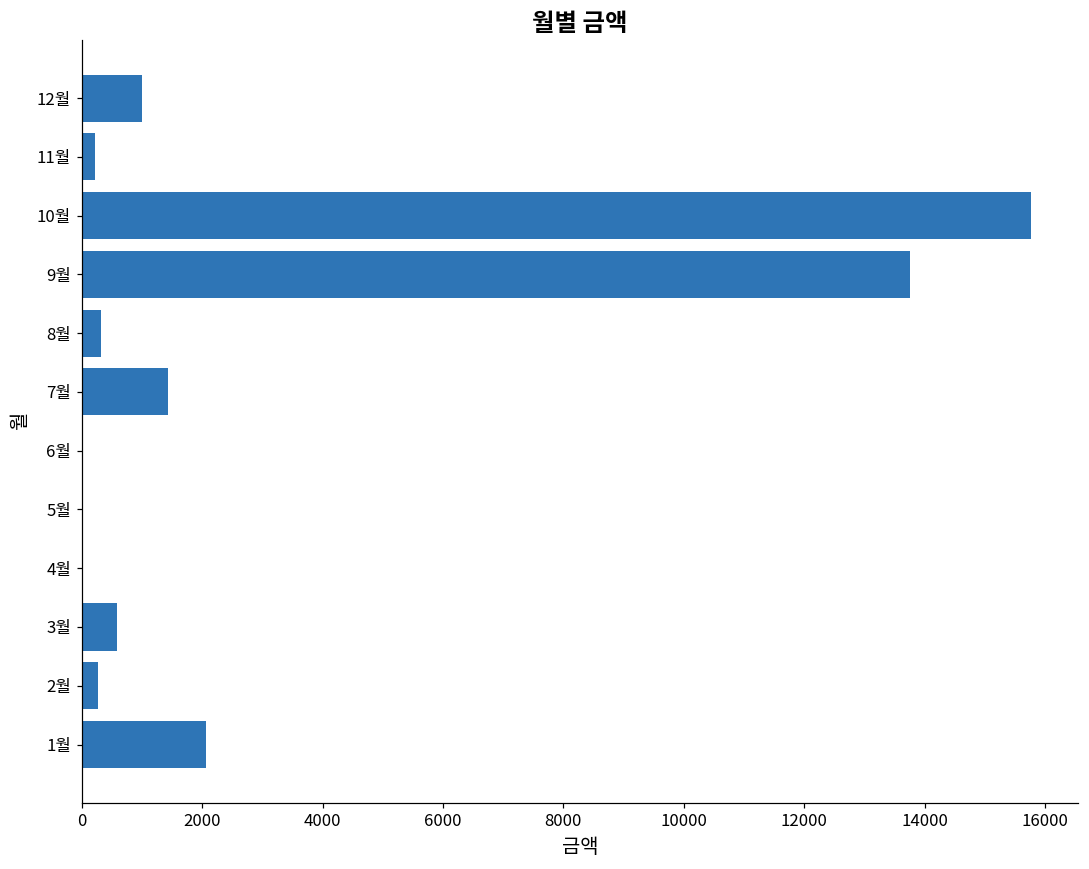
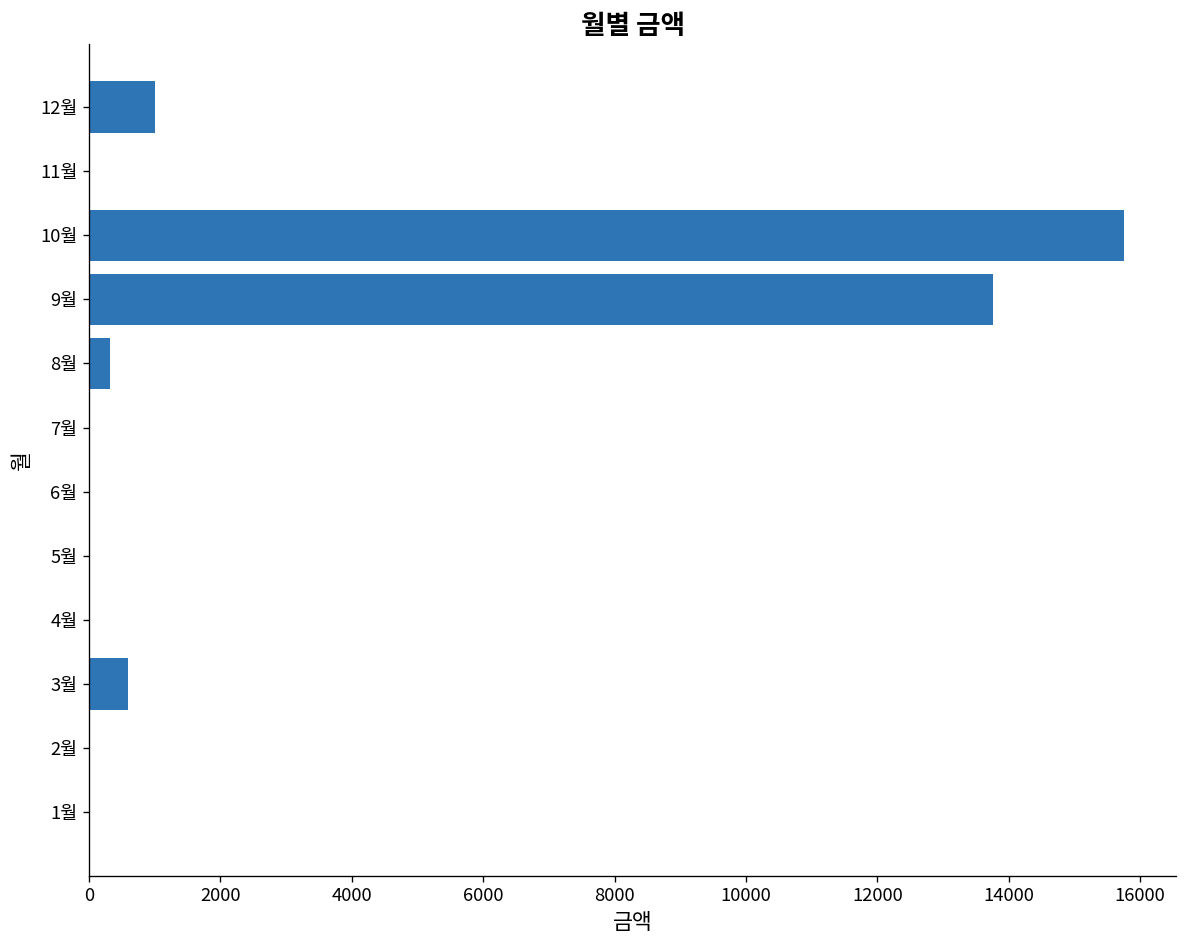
11월: 200 -> 0
7월: 1400 -> 0
2월: 300 -> 0
1월: 2100 -> 0
